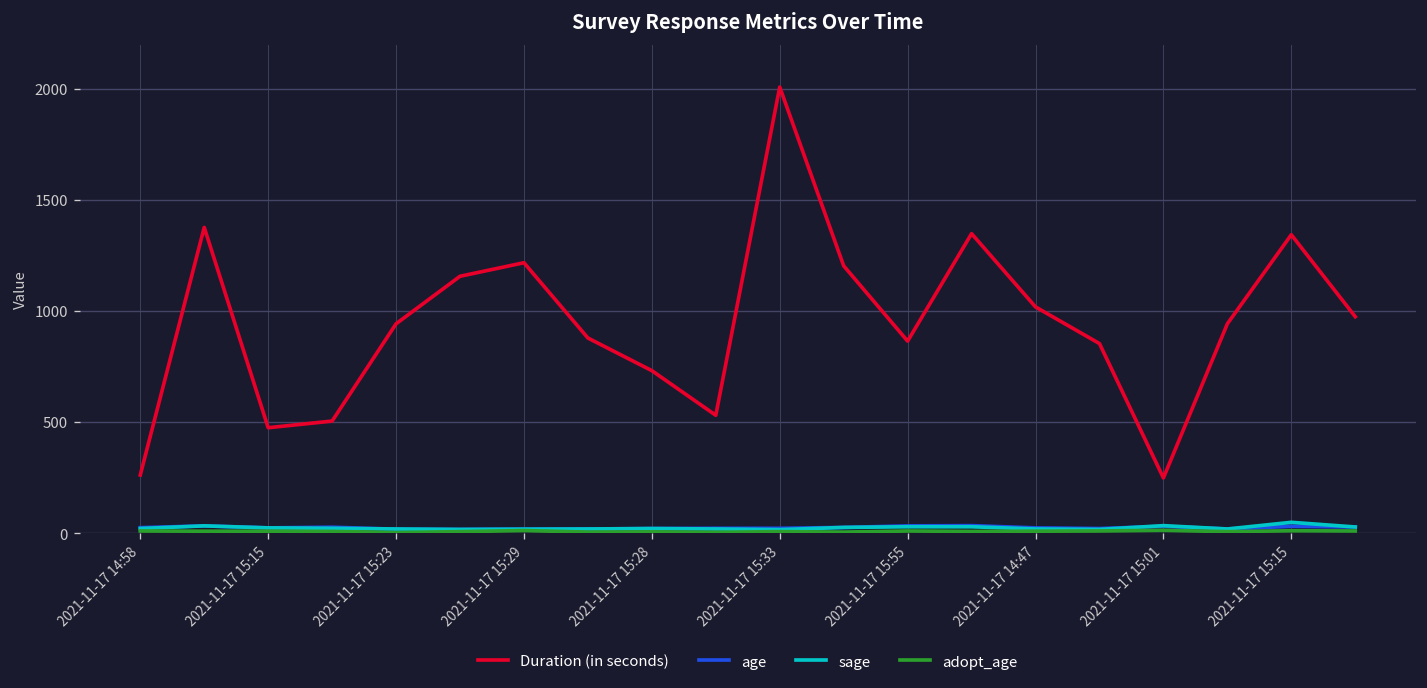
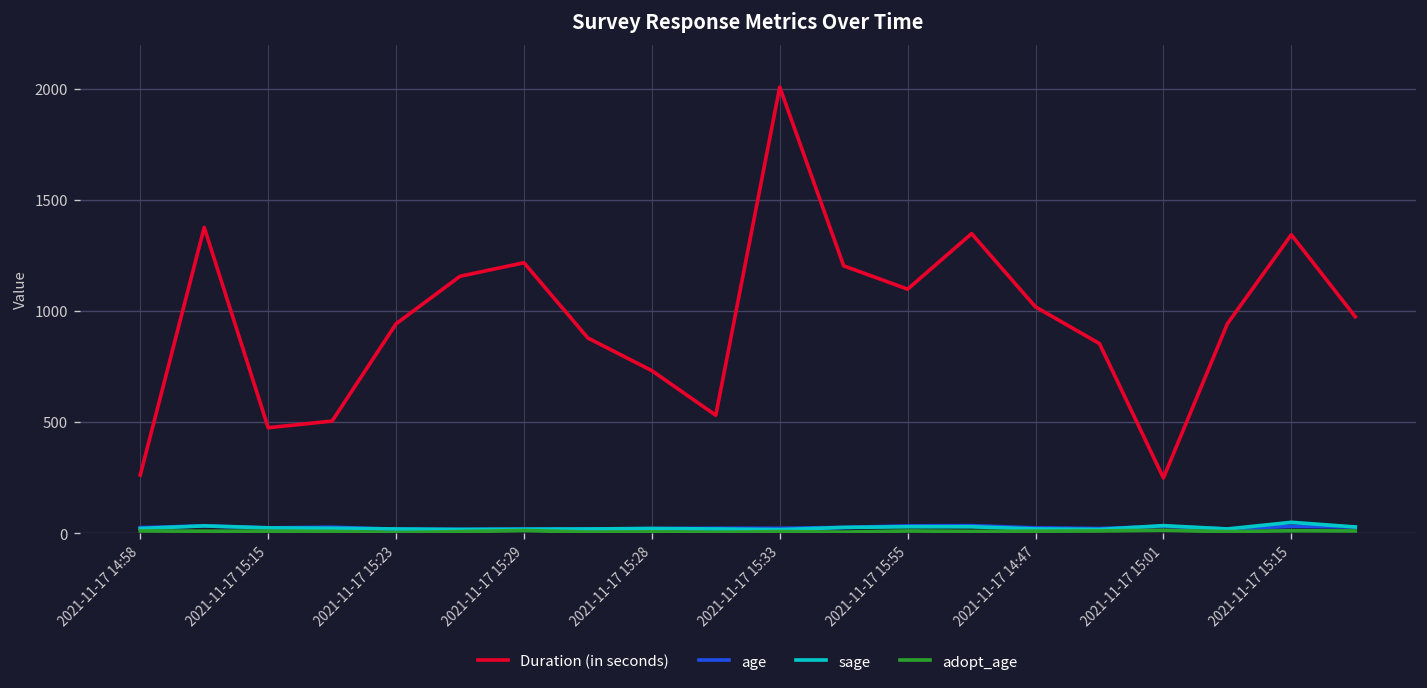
Duration (in seconds), 2021-11-17 15:55: 870 -> 1100
